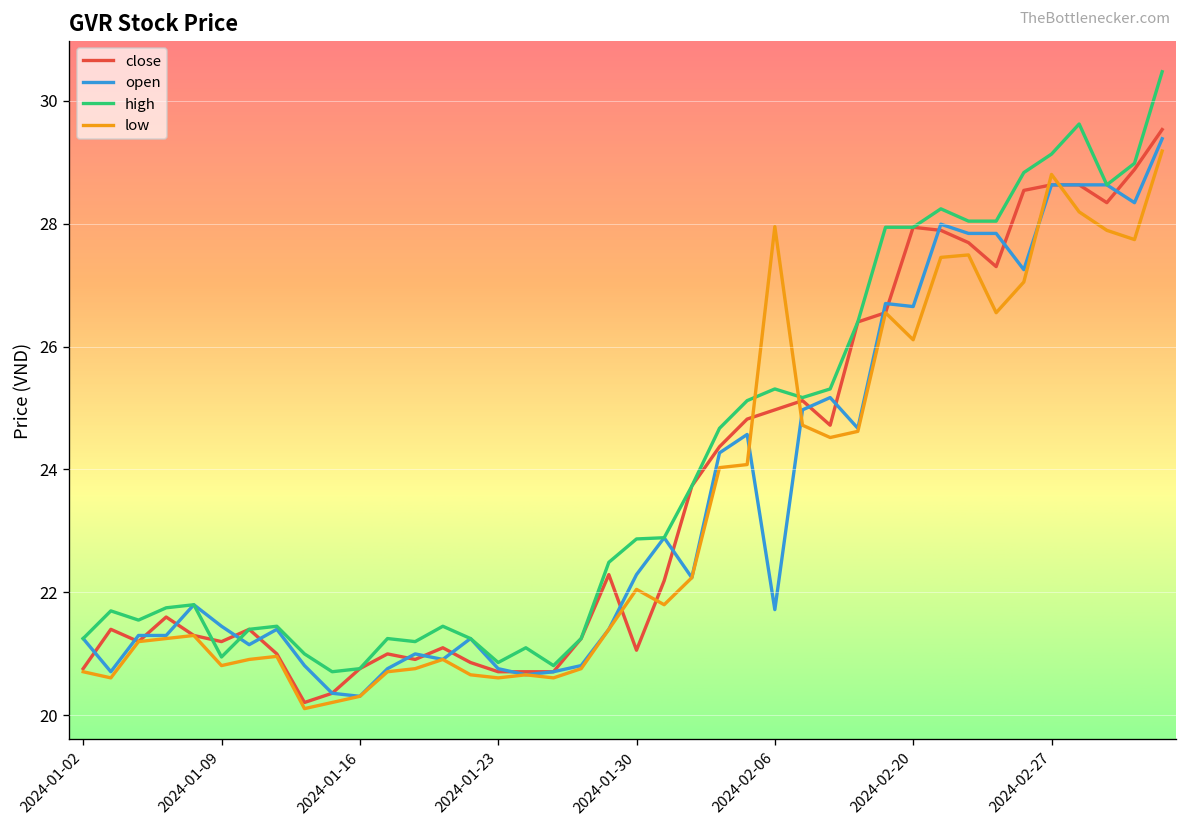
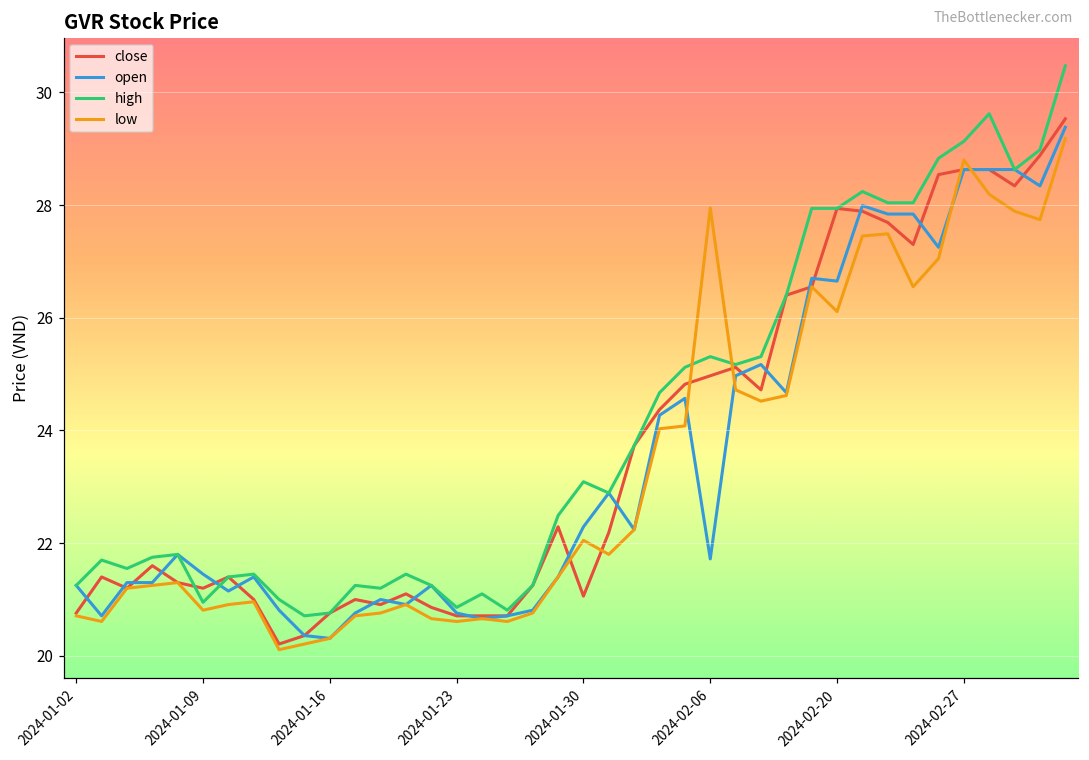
high, 2024-01-30: 22.9 -> 23.1
